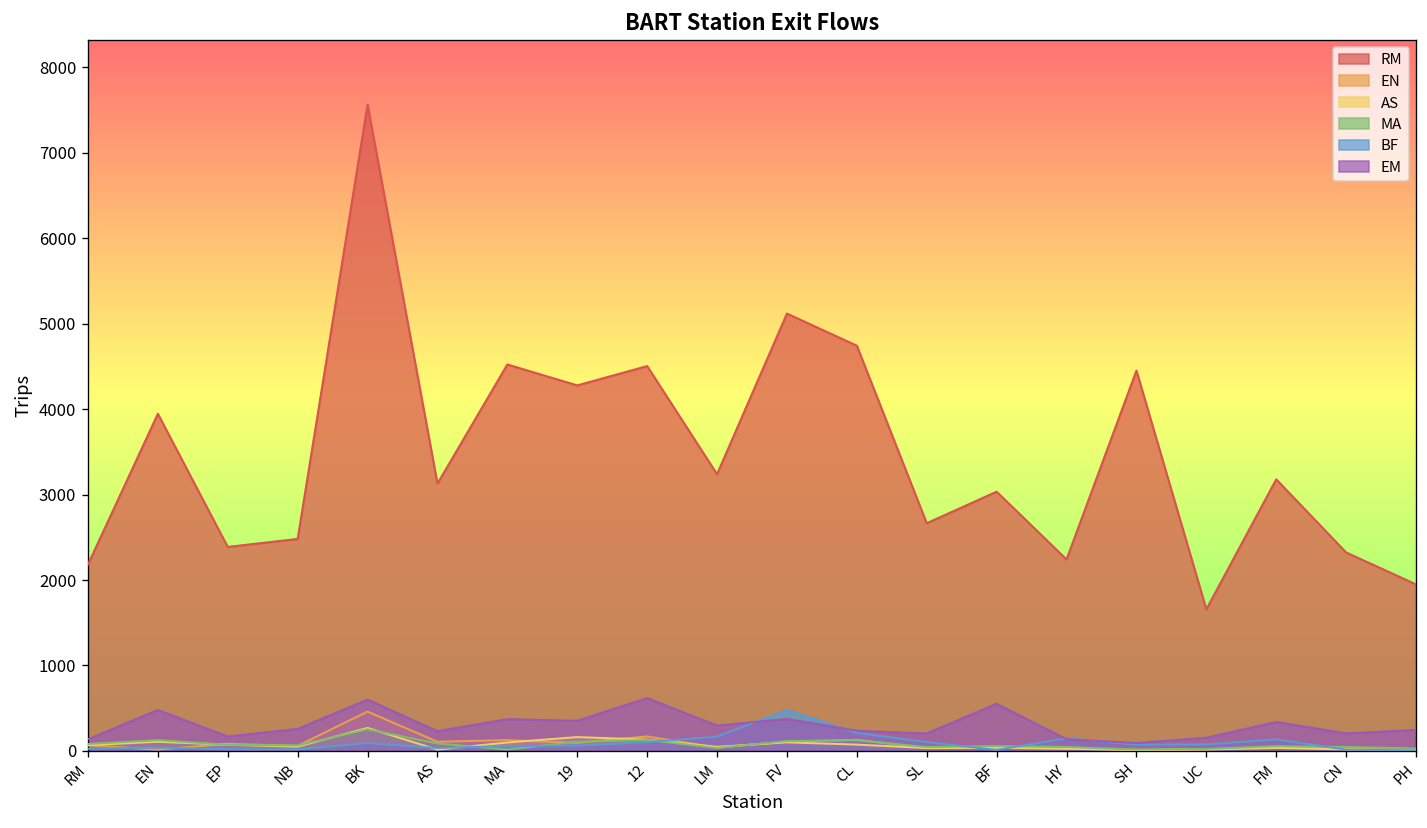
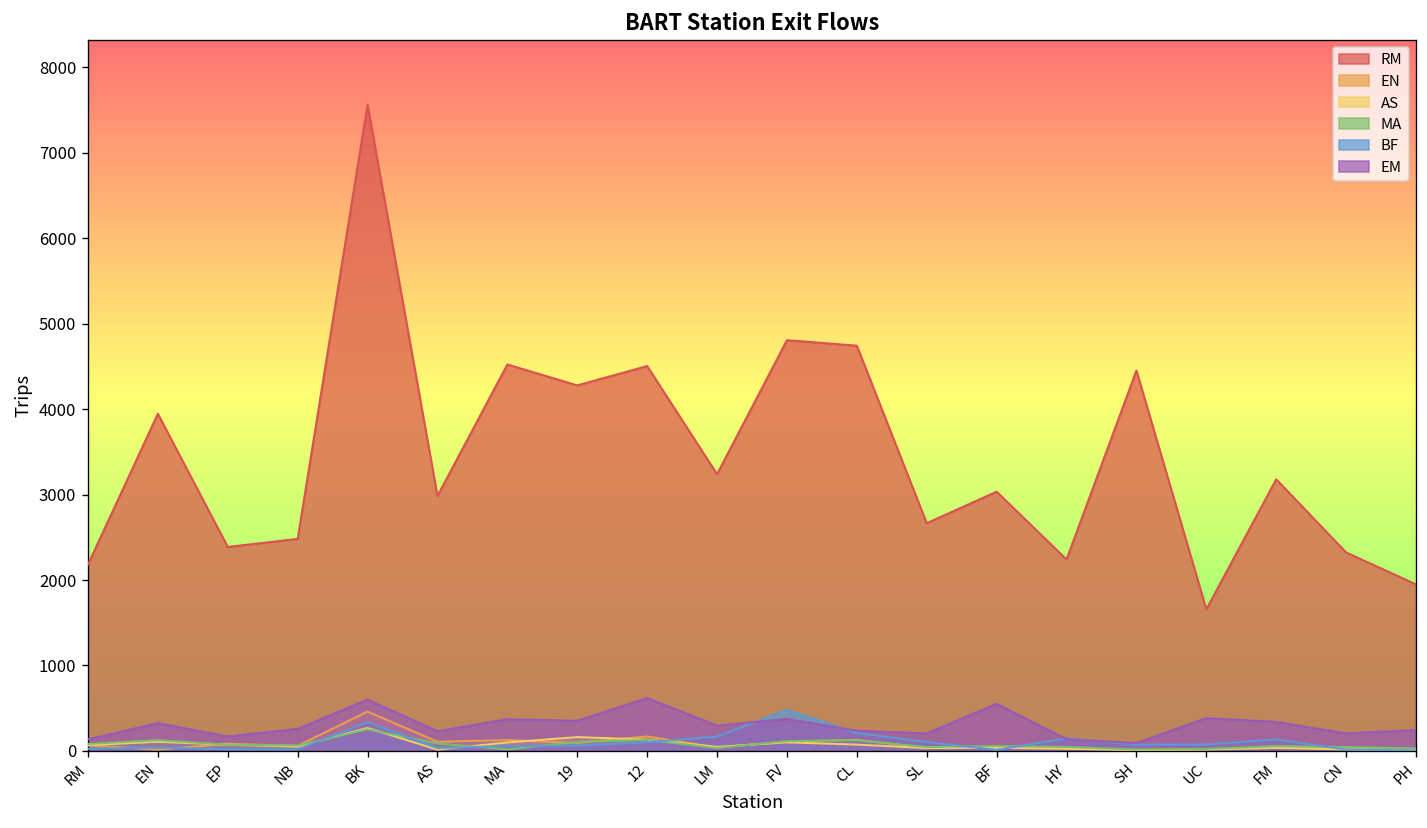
EM, EN: 500 -> 300
BF, BK: 100 -> 300
RM, AS: 3100 -> 3000
RM, FV: 5100 -> 4800
EM, UC: 200 -> 400
